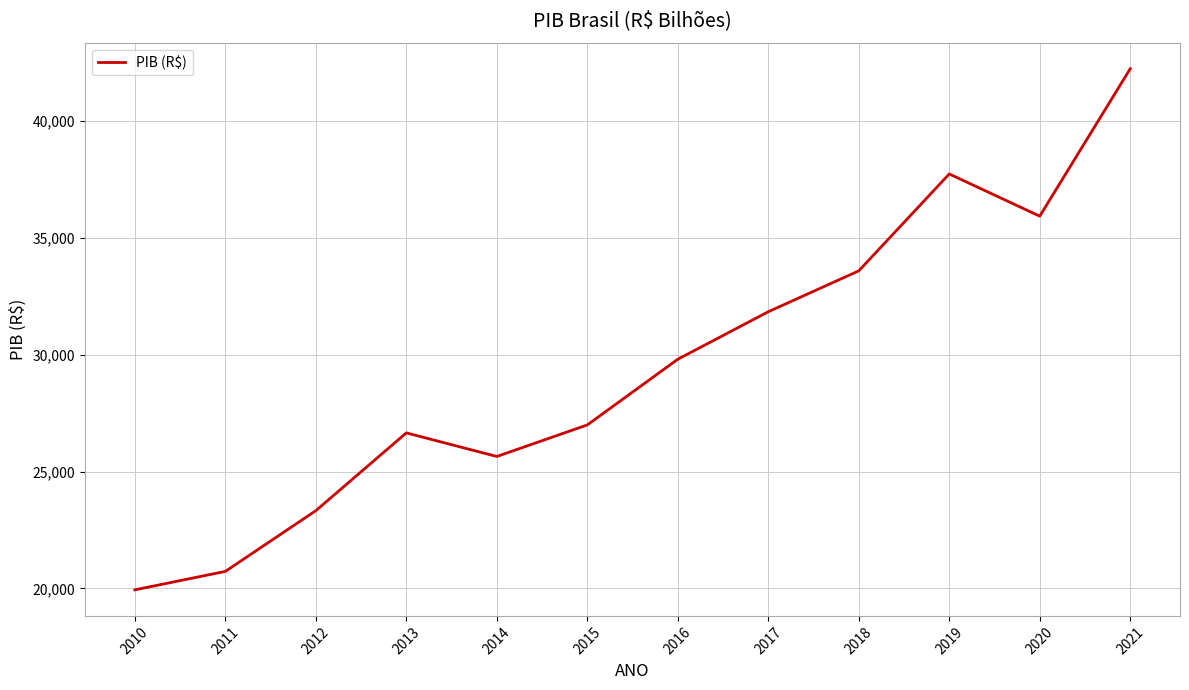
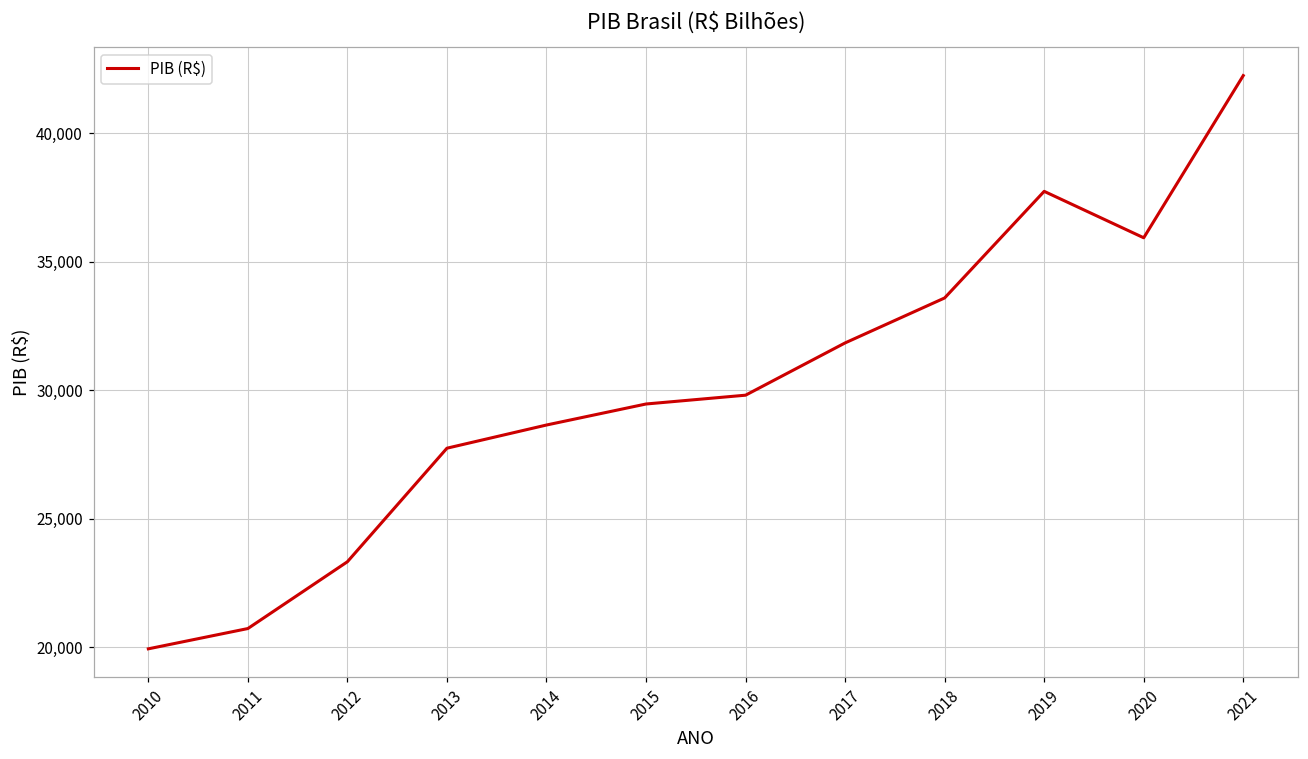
2013: 26,700 -> 27,700
2014: 25,600 -> 28,600
2015: 27,000 -> 29,500
